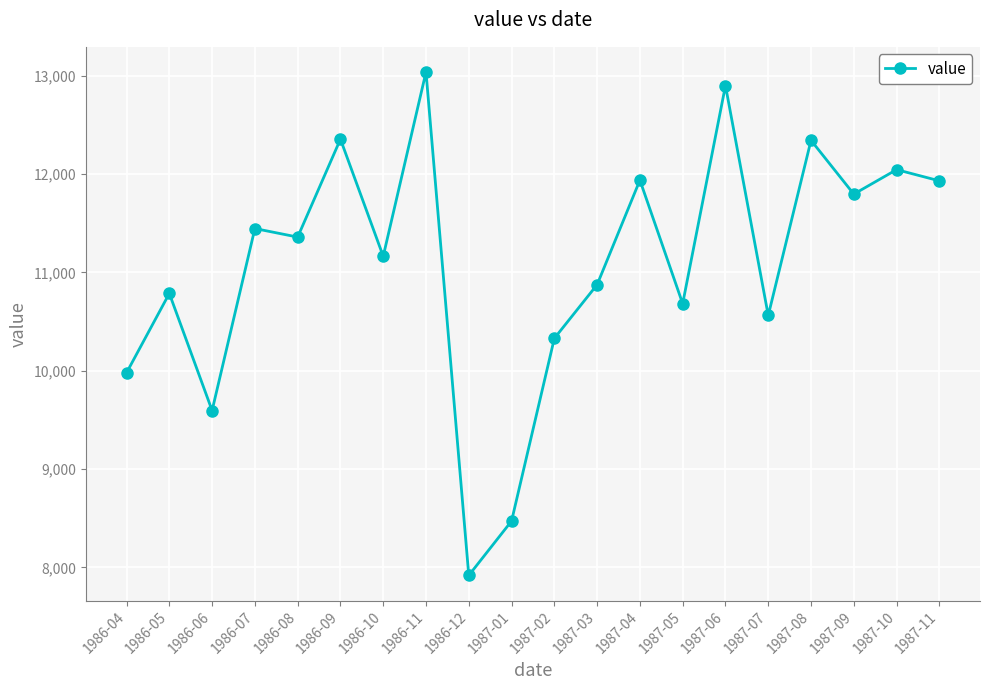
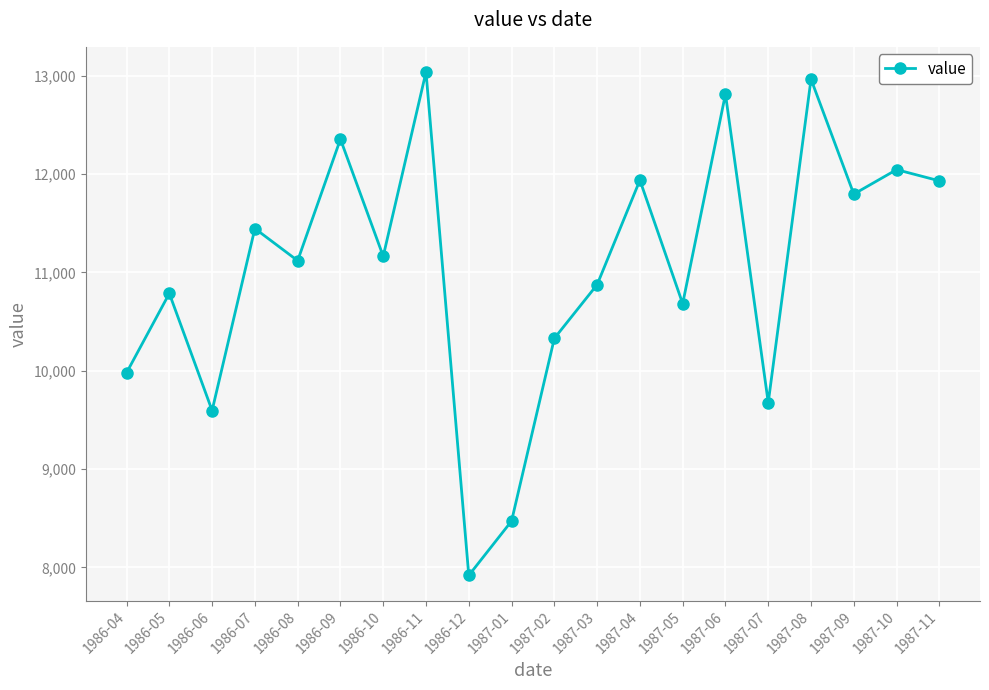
1986-08: 11,400 -> 11,100
1987-06: 12,900 -> 12,800
1987-07: 10,600 -> 9,700
1987-08: 12,300 -> 13,000
